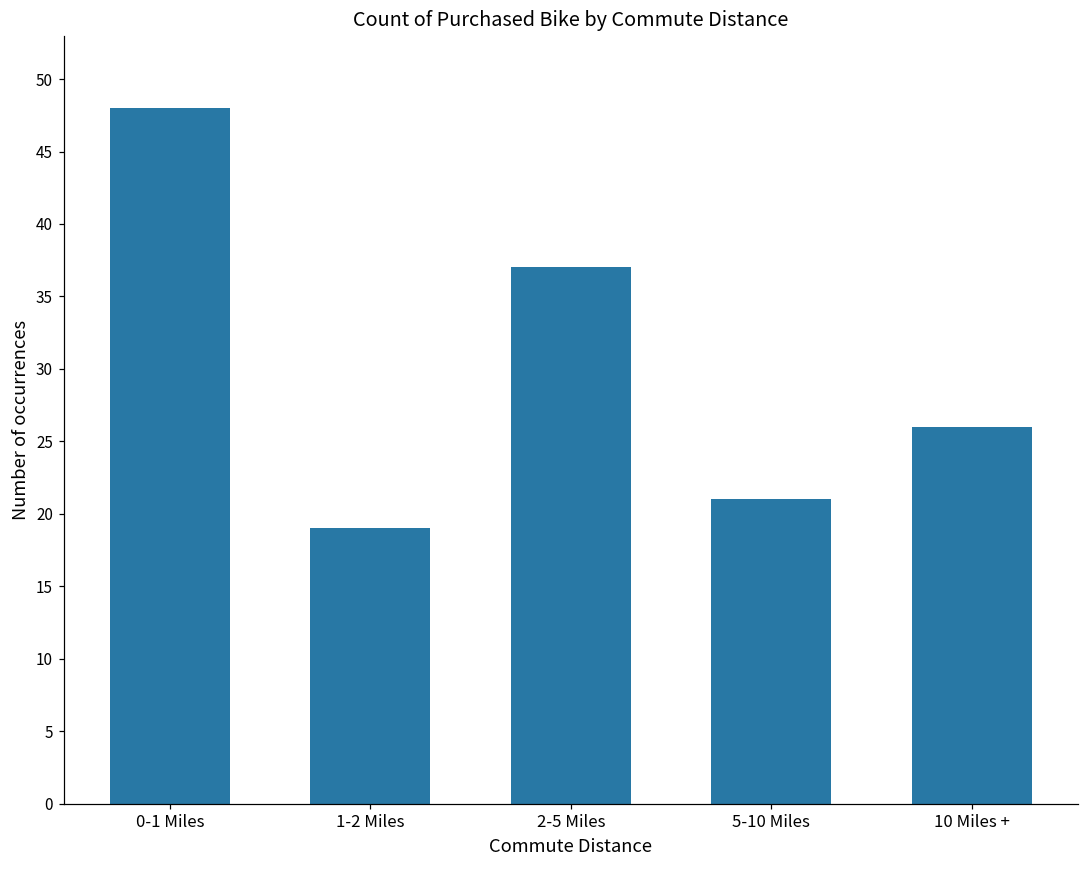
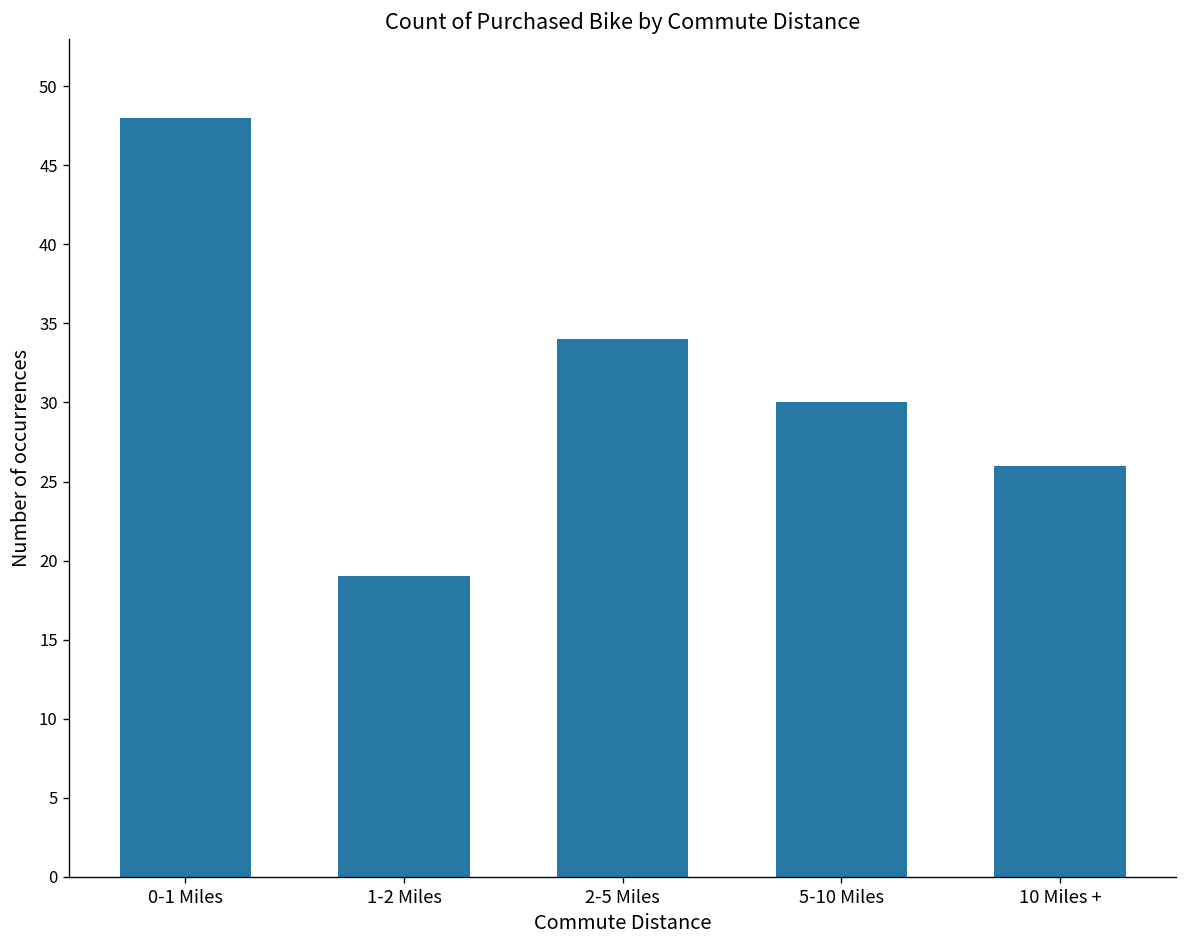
2-5 Miles: 37 -> 34
5-10 Miles: 21 -> 30
